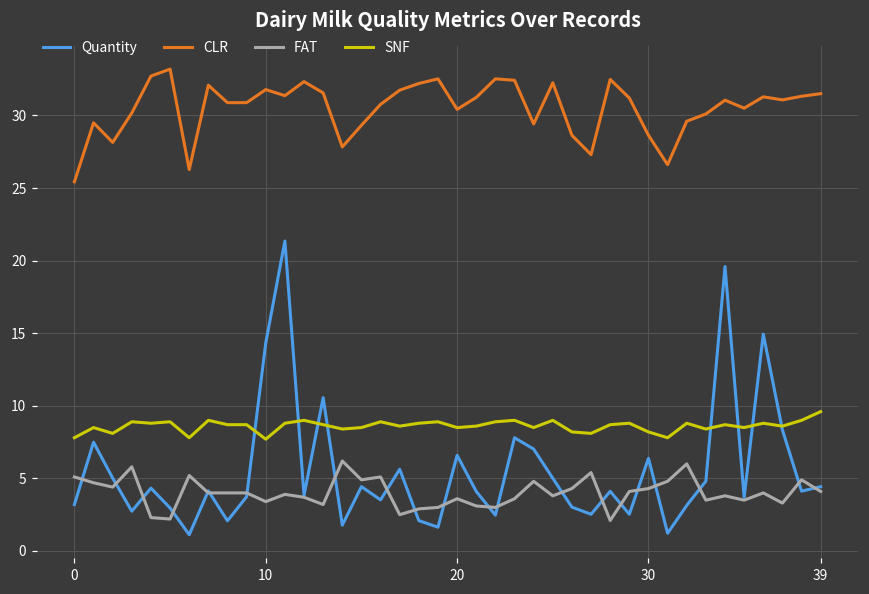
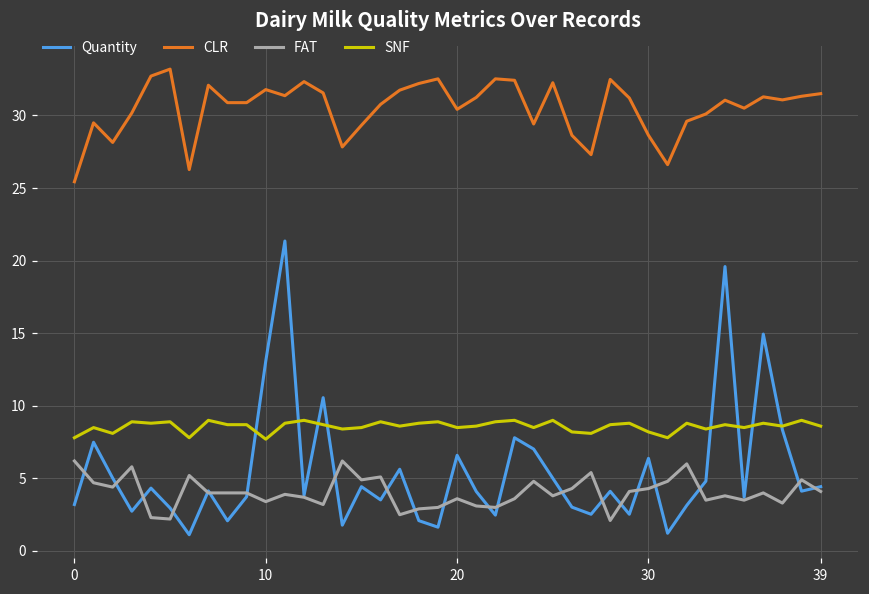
FAT, 0: 5.1 -> 6.2
Quantity, 10: 14.3 -> 13.1
SNF, 39: 9.6 -> 8.6
